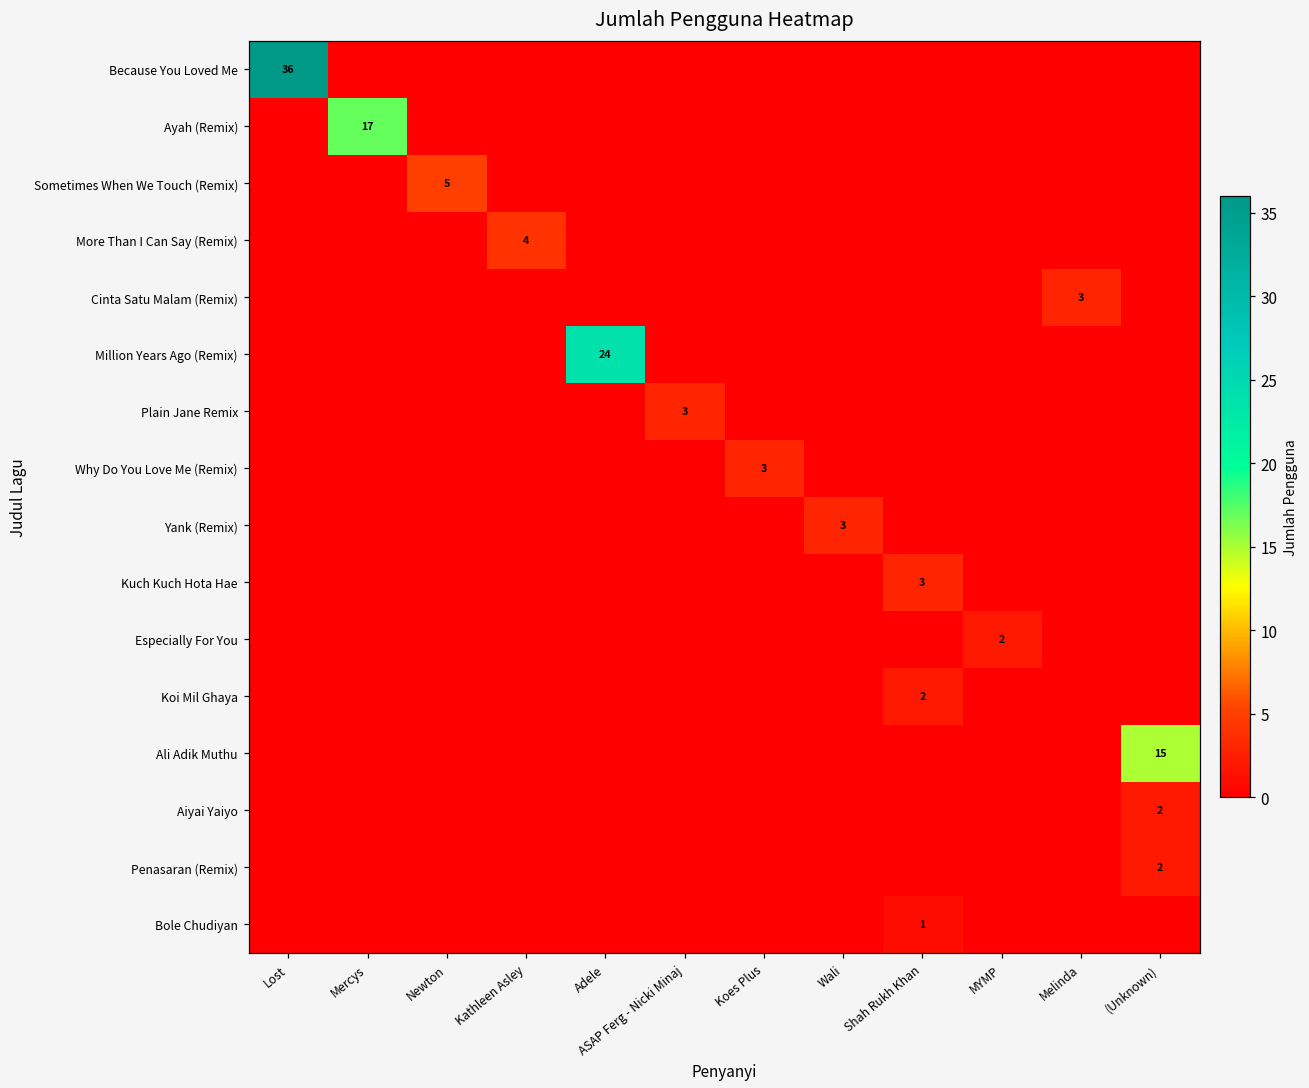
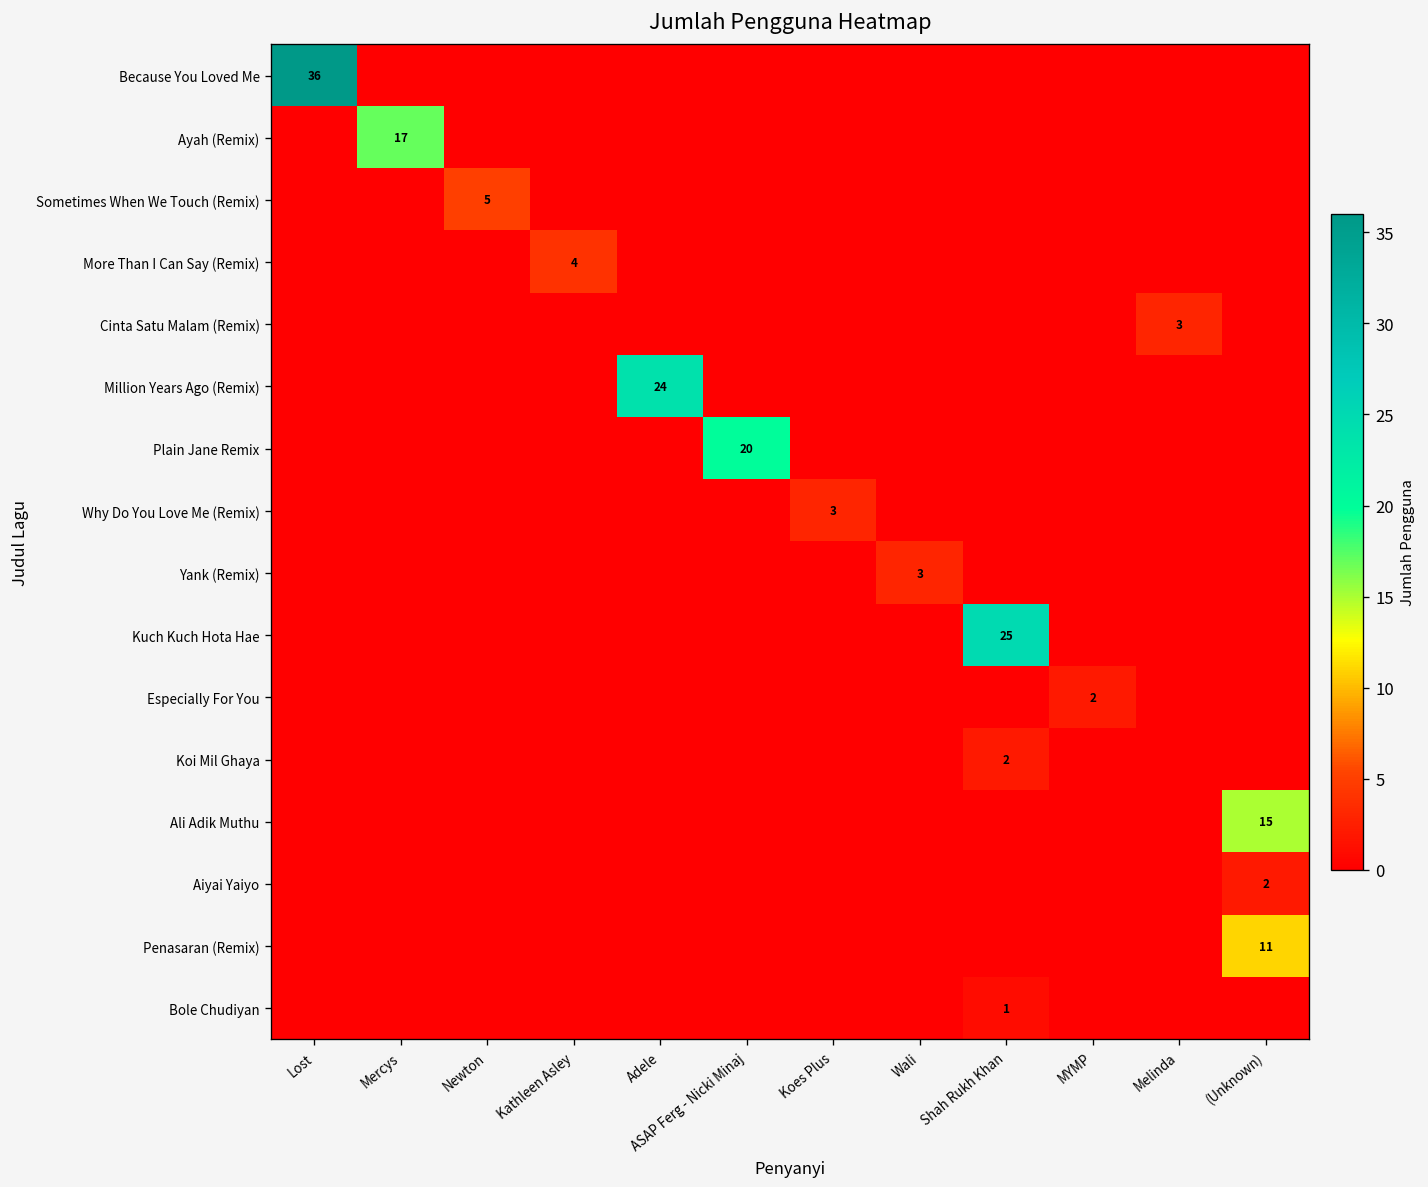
Plain Jane Remix, ASAP Ferg - Nicki Minaj: 3 -> 20
Kuch Kuch Hota Hae, Shah Rukh Khan: 3 -> 25
Penasaran (Remix), (Unknown): 2 -> 11
